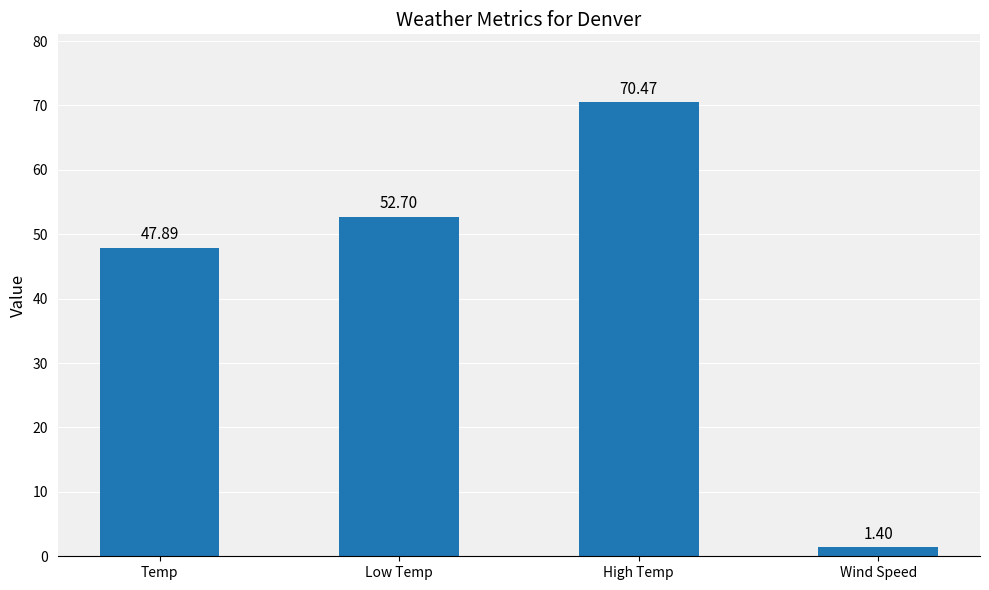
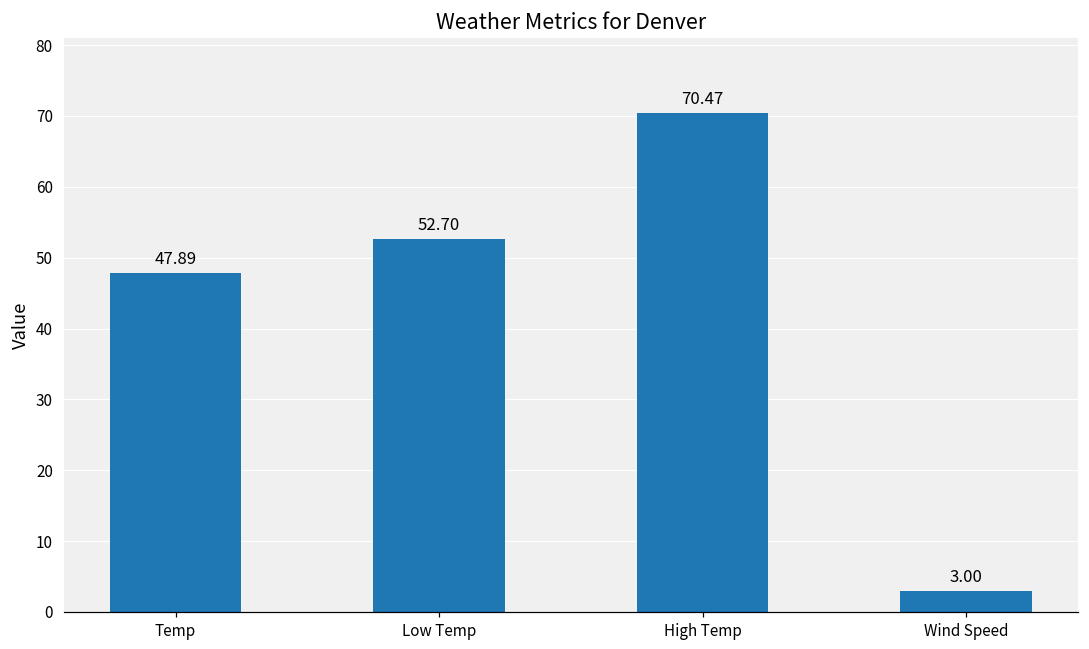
Wind Speed: 1.40 -> 3.00
